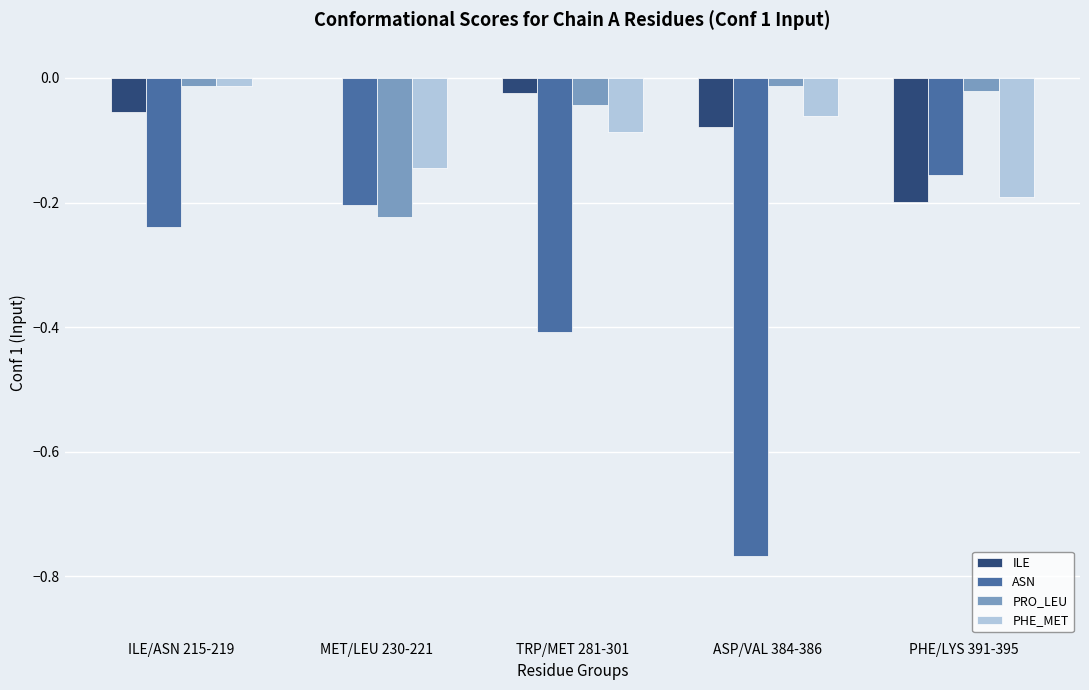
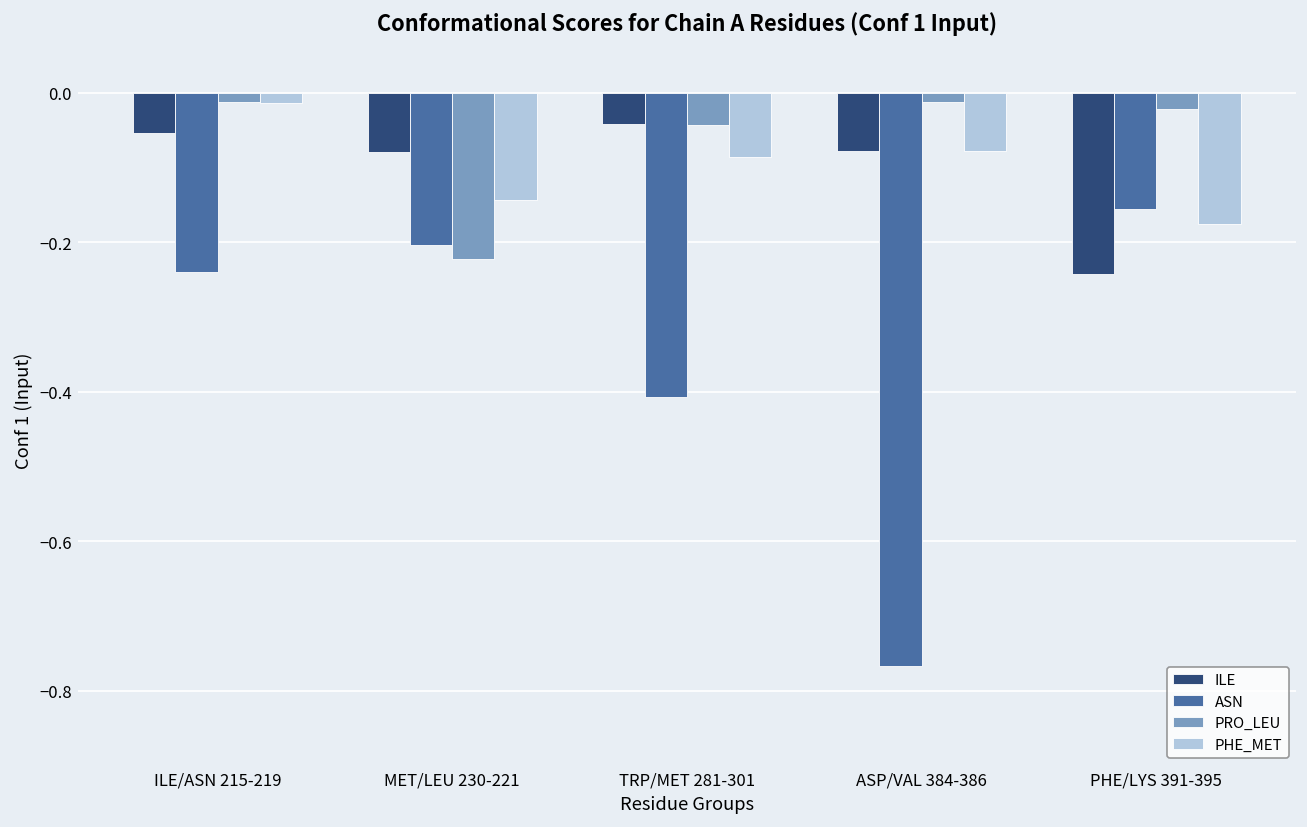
ILE, MET/LEU 230-221: 0.00 -> -0.08
ILE, TRP/MET 281-301: -0.02 -> -0.04
PHE_MET, ASP/VAL 384-386: -0.06 -> -0.08
ILE, PHE/LYS 391-395: -0.20 -> -0.24
PHE_MET, PHE/LYS 391-395: -0.19 -> -0.18
